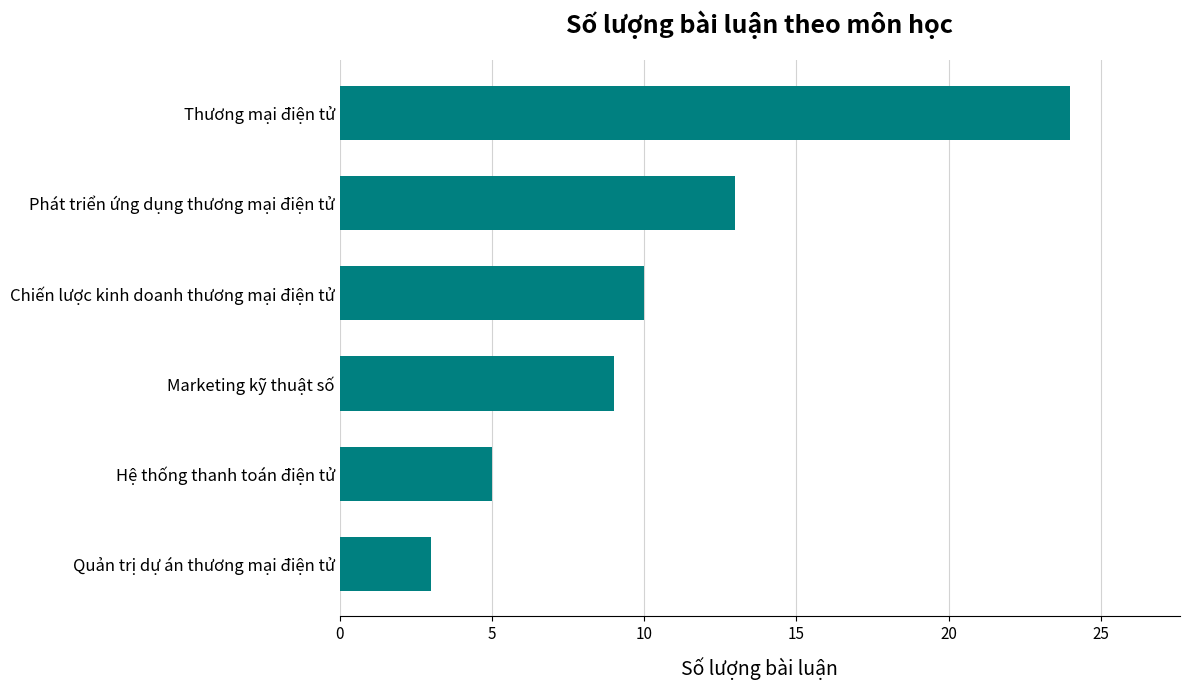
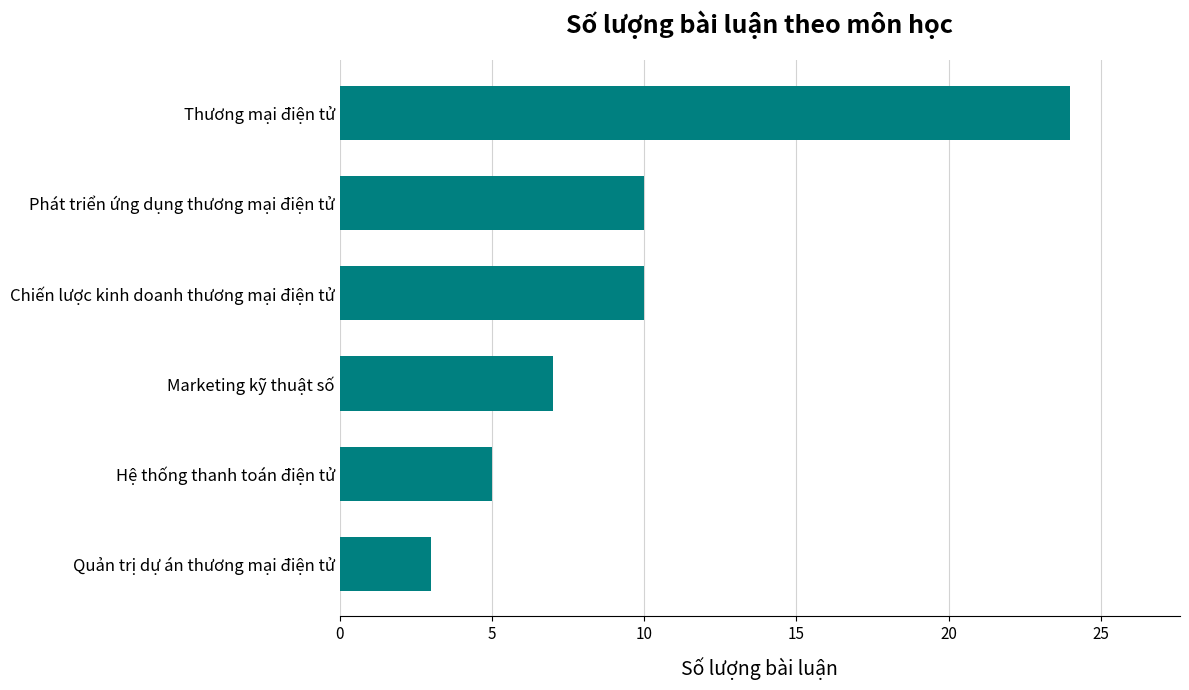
Phát triển ứng dụng thương mại điện tử: 13 -> 10
Marketing kỹ thuật số: 9 -> 7
